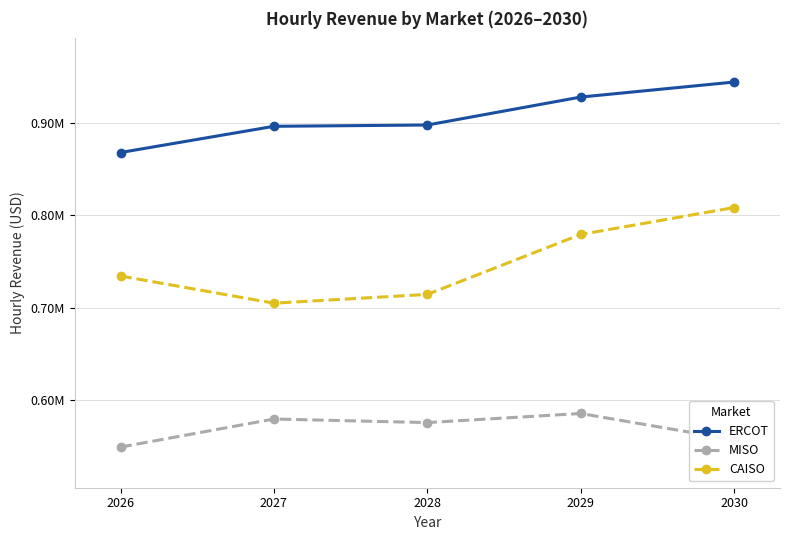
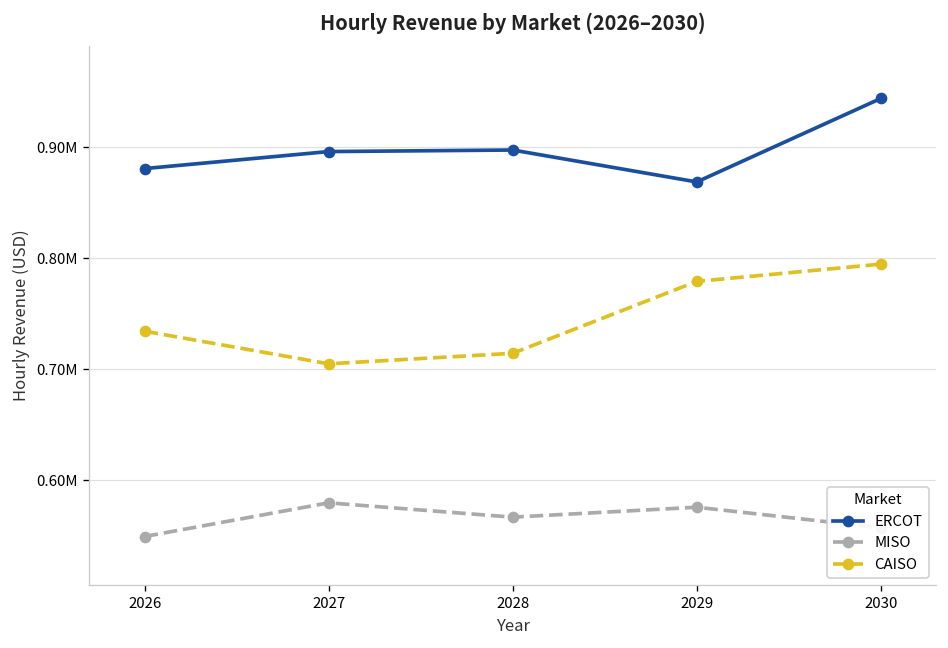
ERCOT, 2026: 870000 -> 880000
MISO, 2028: 580000 -> 570000
ERCOT, 2029: 930000 -> 870000
MISO, 2029: 590000 -> 580000
CAISO, 2030: 810000 -> 790000
